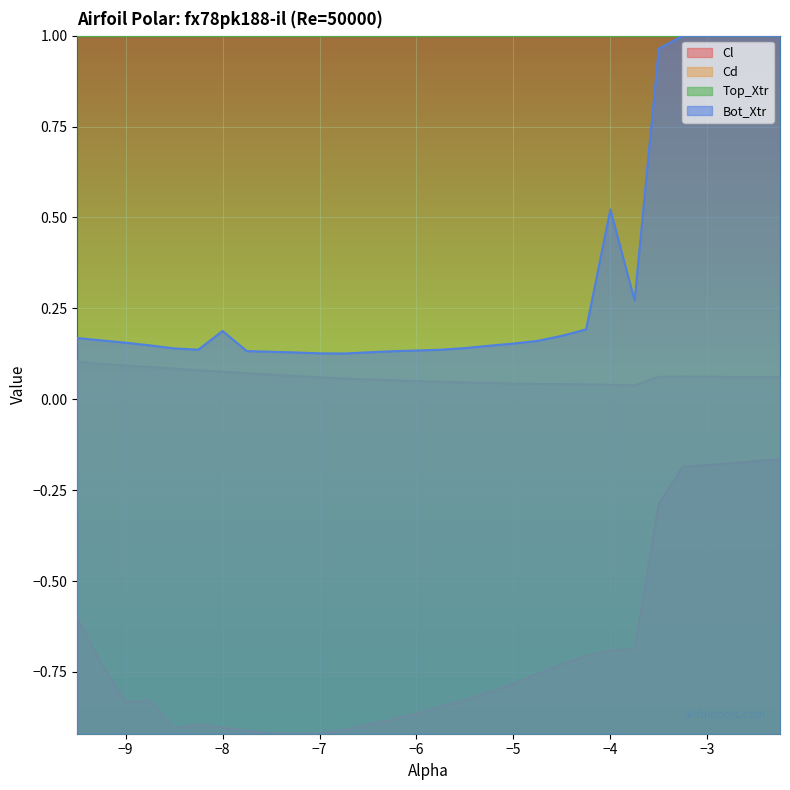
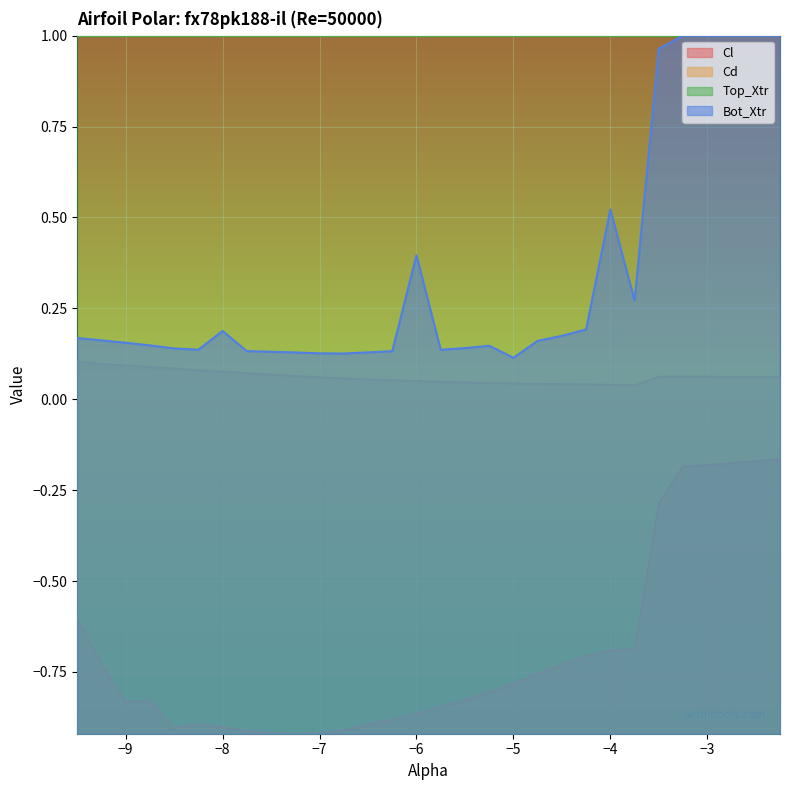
Bot_Xtr, −6: 0.13 -> 0.40
Bot_Xtr, −5: 0.15 -> 0.11
